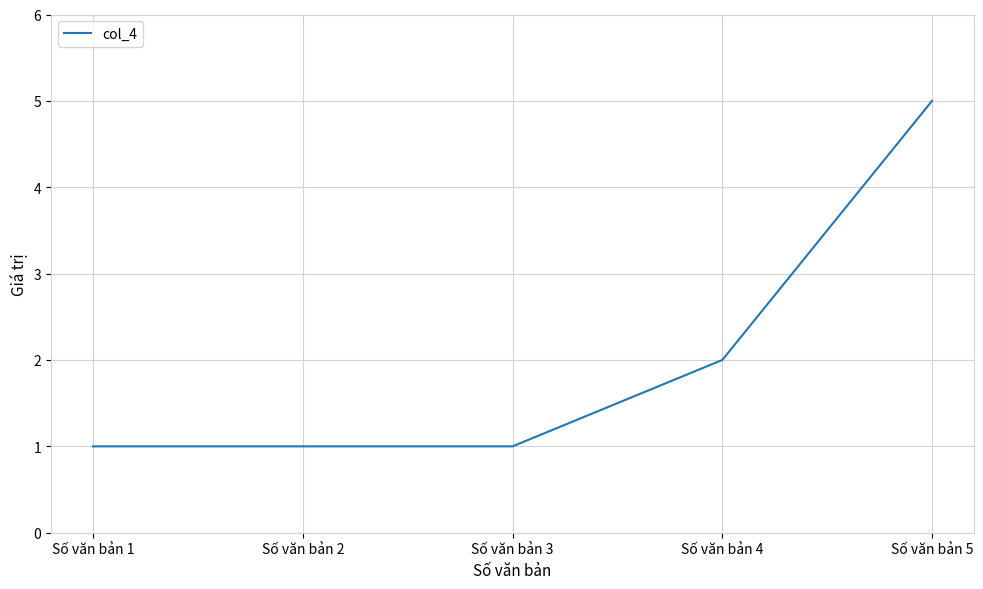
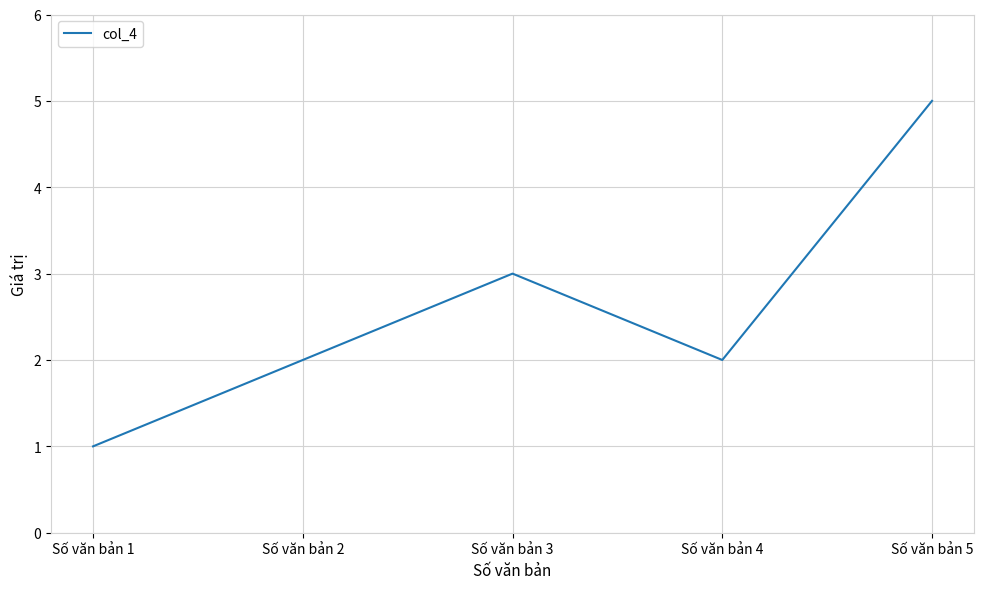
Số văn bản 2: 1 -> 2
Số văn bản 3: 1 -> 3
